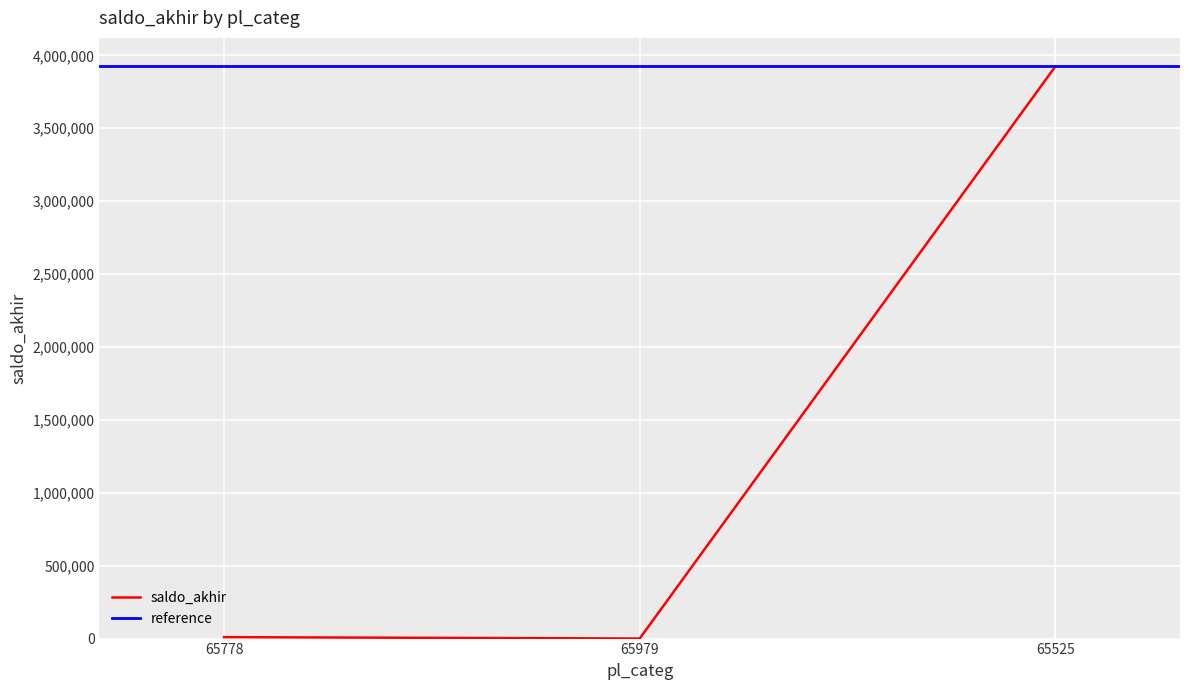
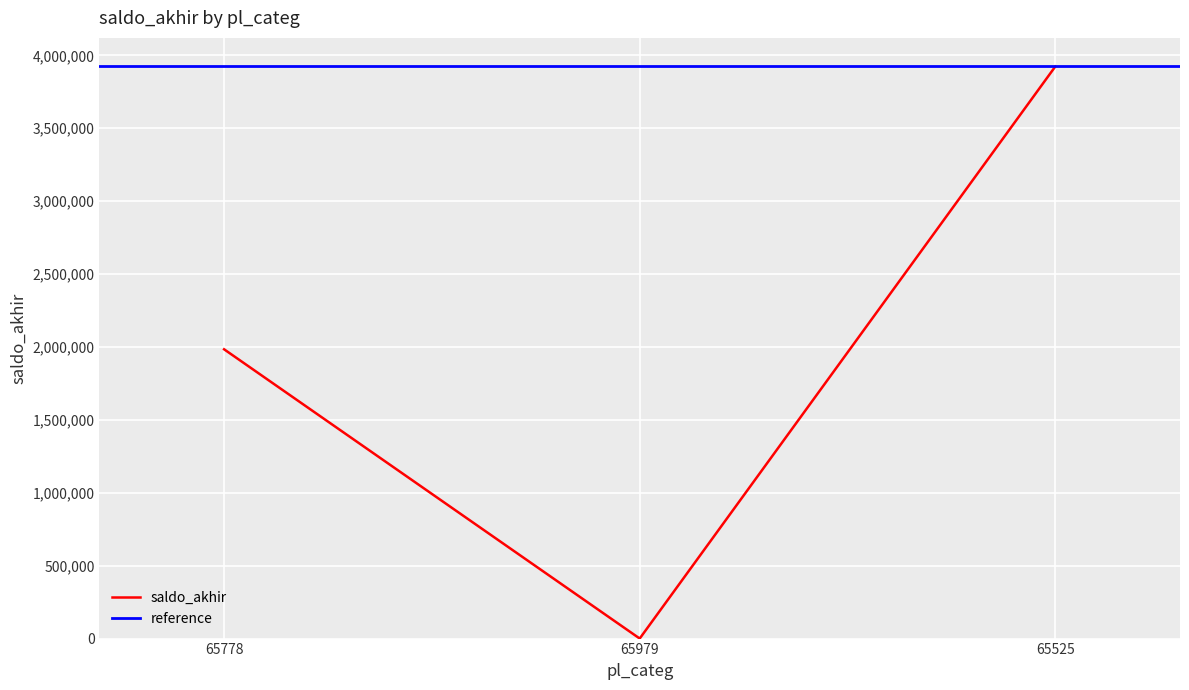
65778: 10,000 -> 1,980,000
